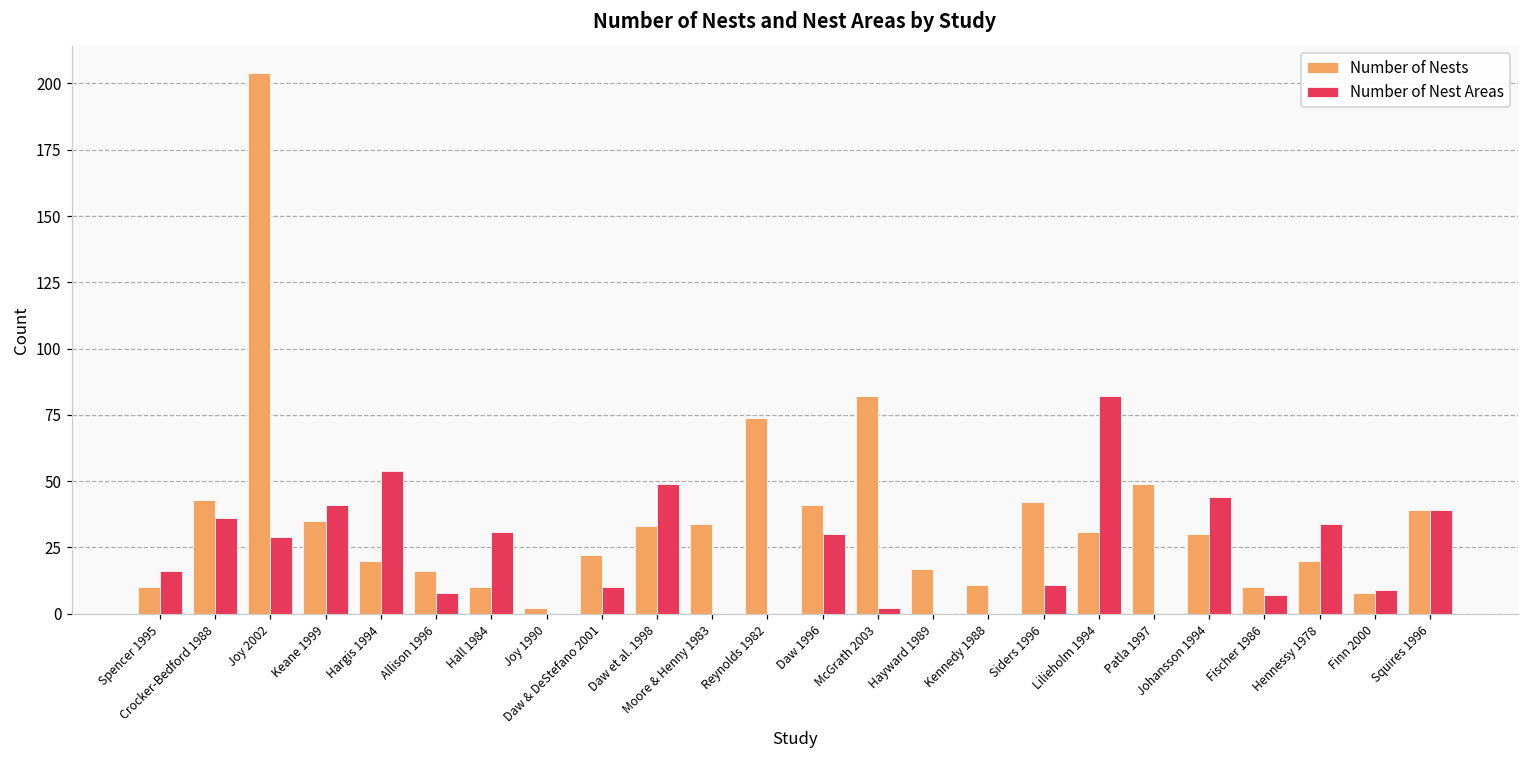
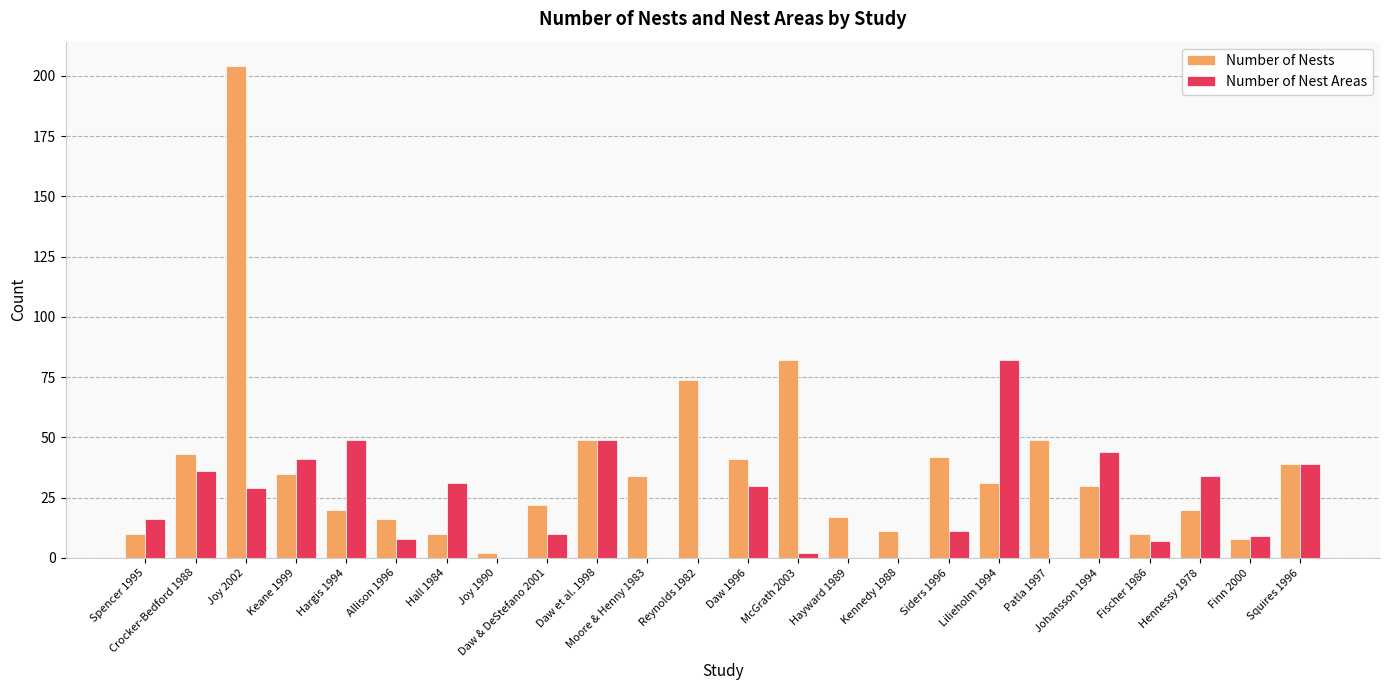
Number of Nest Areas, Hargis 1994: 54 -> 49
Number of Nests, Daw et al. 1998: 33 -> 49
